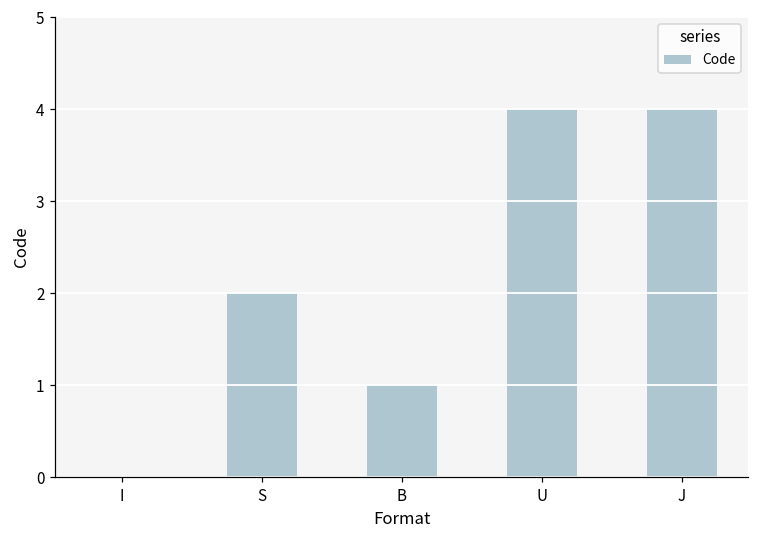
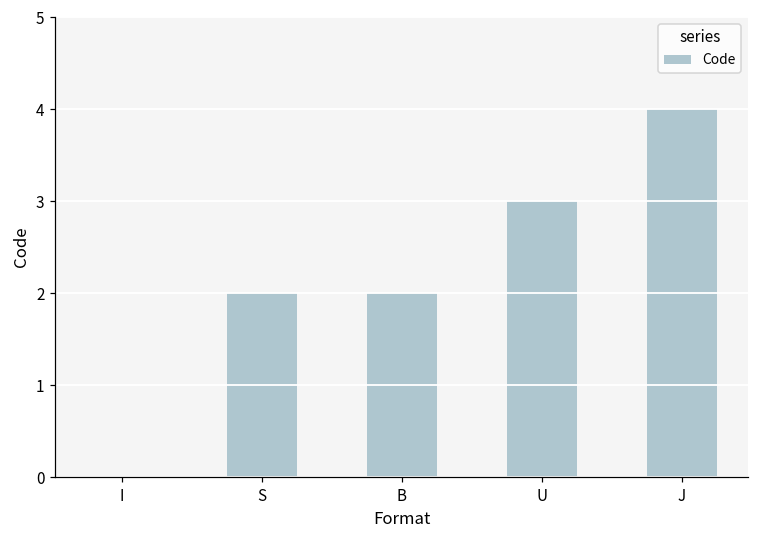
B: 1 -> 2
U: 4 -> 3
